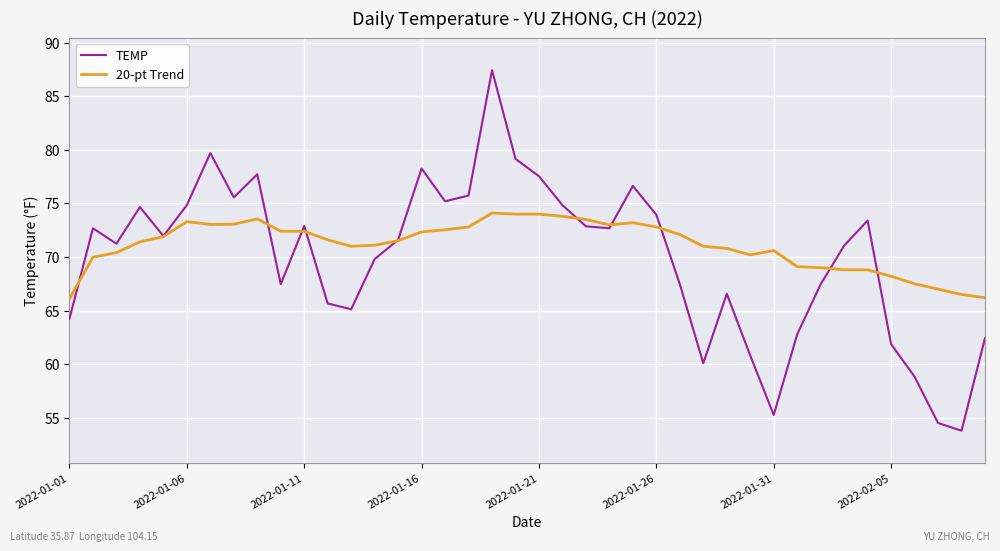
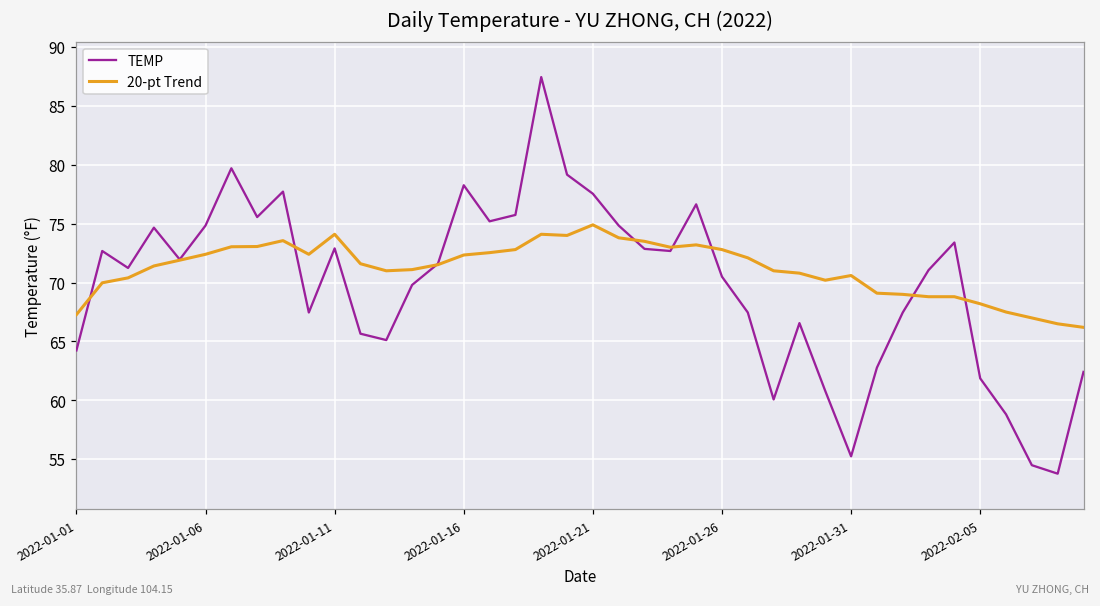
20-pt Trend, 2022-01-01: 66.1 -> 67.3
20-pt Trend, 2022-01-06: 73.3 -> 72.4
20-pt Trend, 2022-01-11: 72.4 -> 74.1
20-pt Trend, 2022-01-21: 74.0 -> 74.9
TEMP, 2022-01-26: 73.9 -> 70.5
